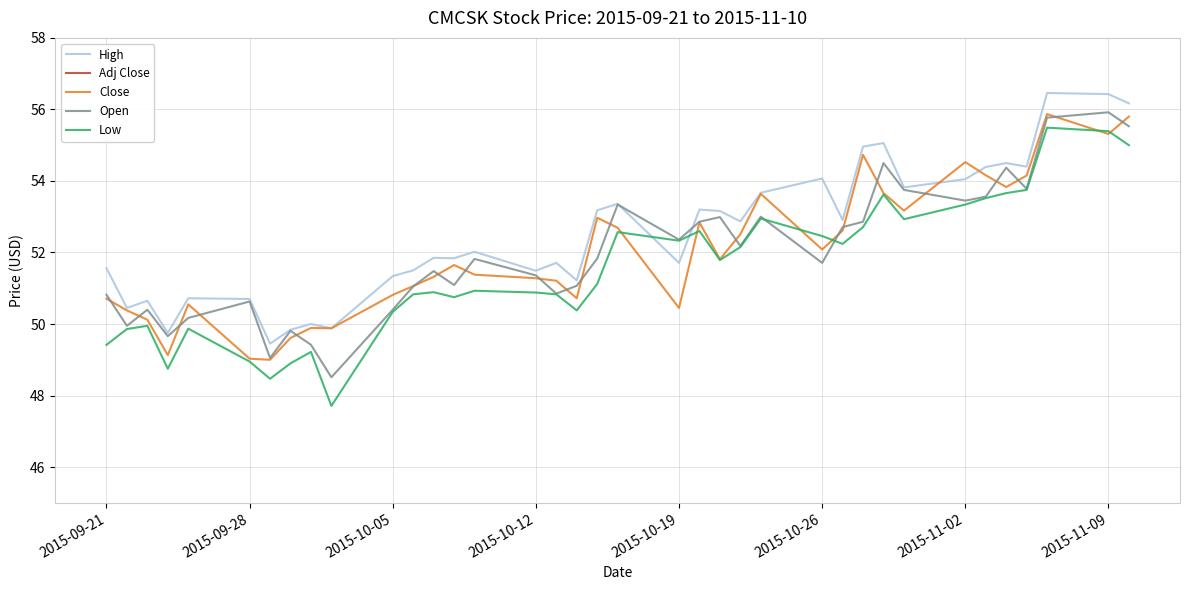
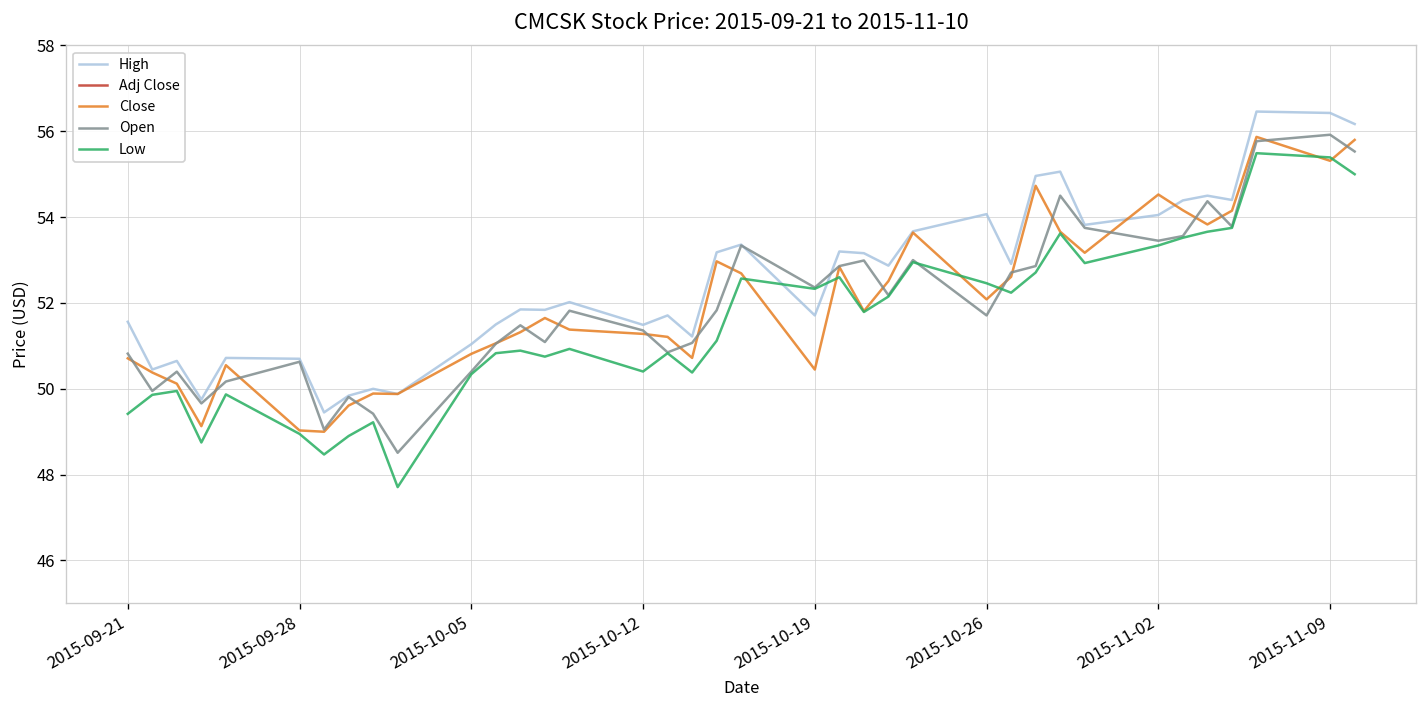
High, 2015-10-05: 51.3 -> 51.0
Low, 2015-10-12: 50.9 -> 50.4
